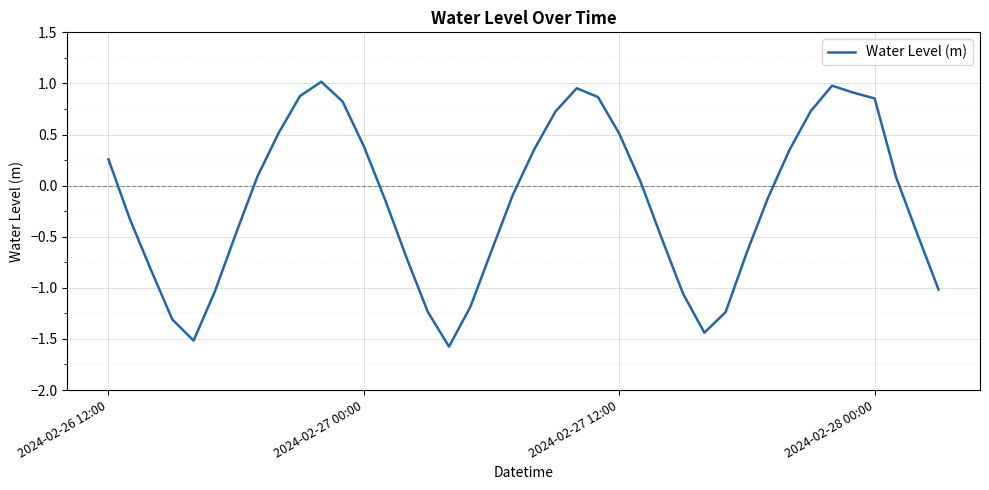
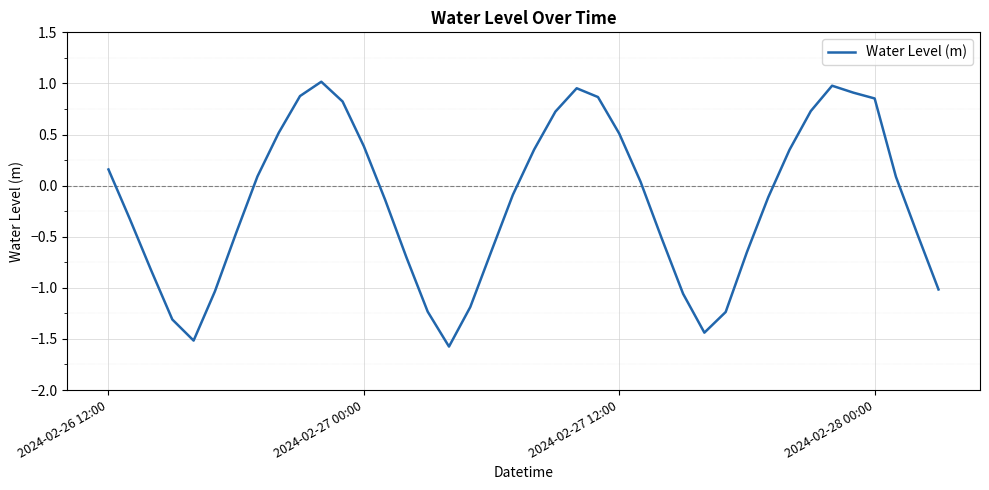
2024-02-26 12:00: 0.26 -> 0.16
